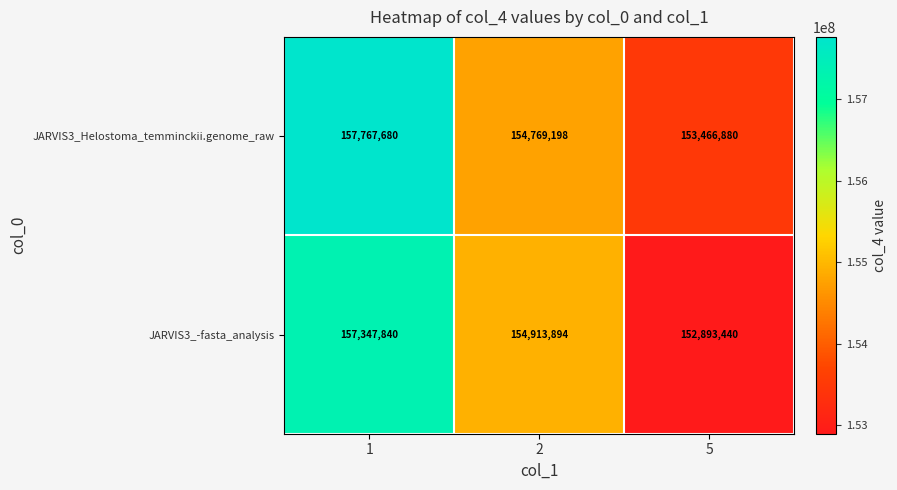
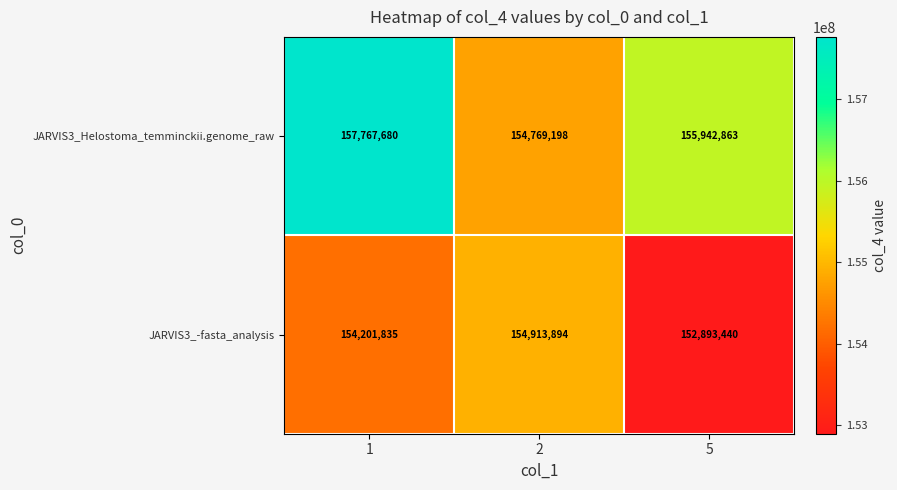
JARVIS3_Helostoma_temminckii.genome_raw, 5: 153,466,880 -> 155,942,863
JARVIS3_-fasta_analysis, 1: 157,347,840 -> 154,201,835
